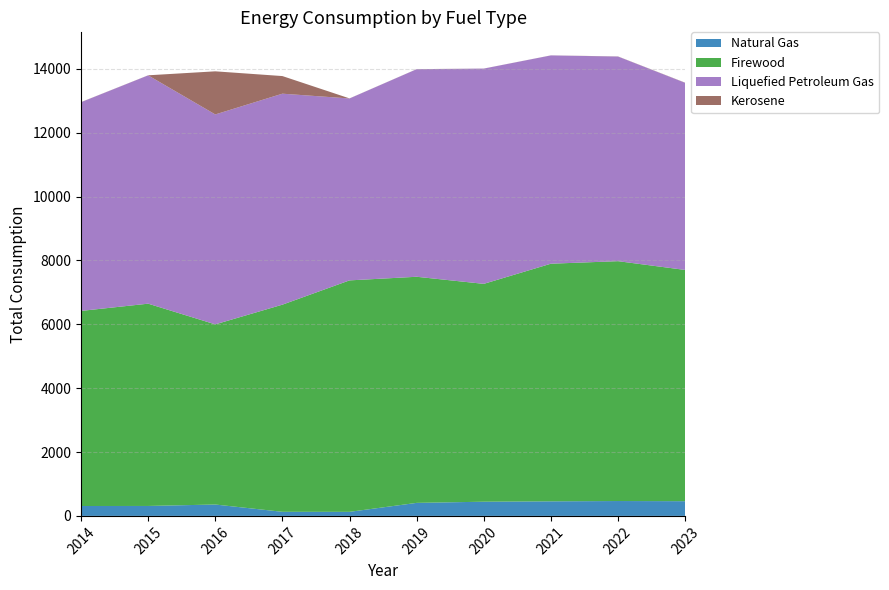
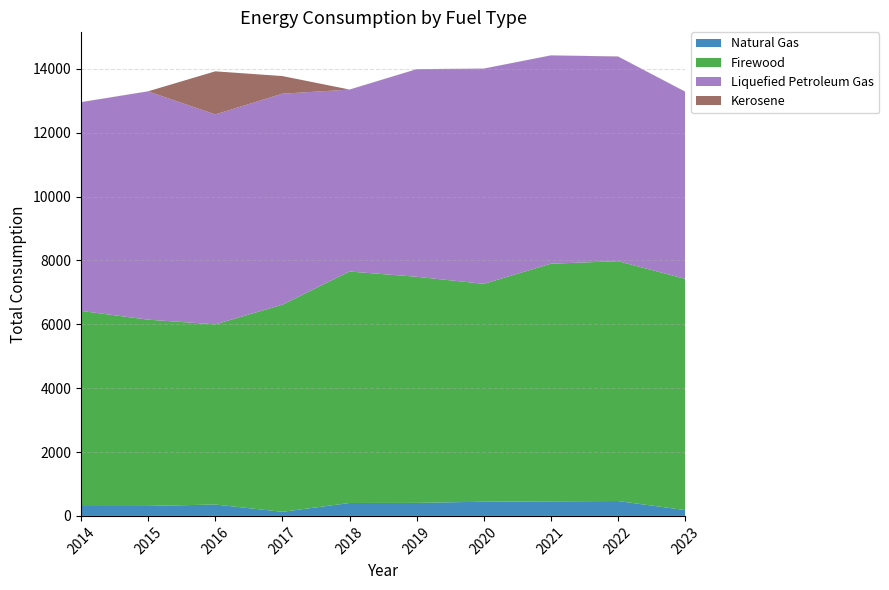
Firewood, 2015: 6300 -> 5800
Natural Gas, 2018: 100 -> 400
Natural Gas, 2023: 500 -> 200
